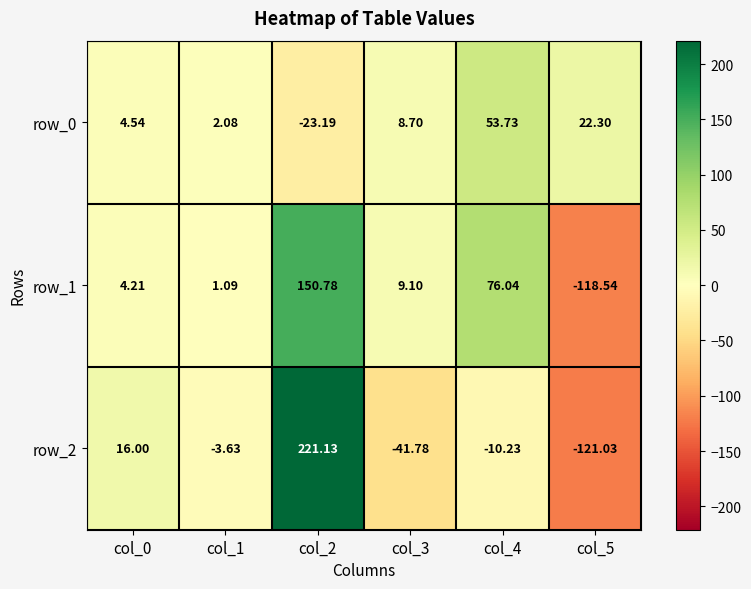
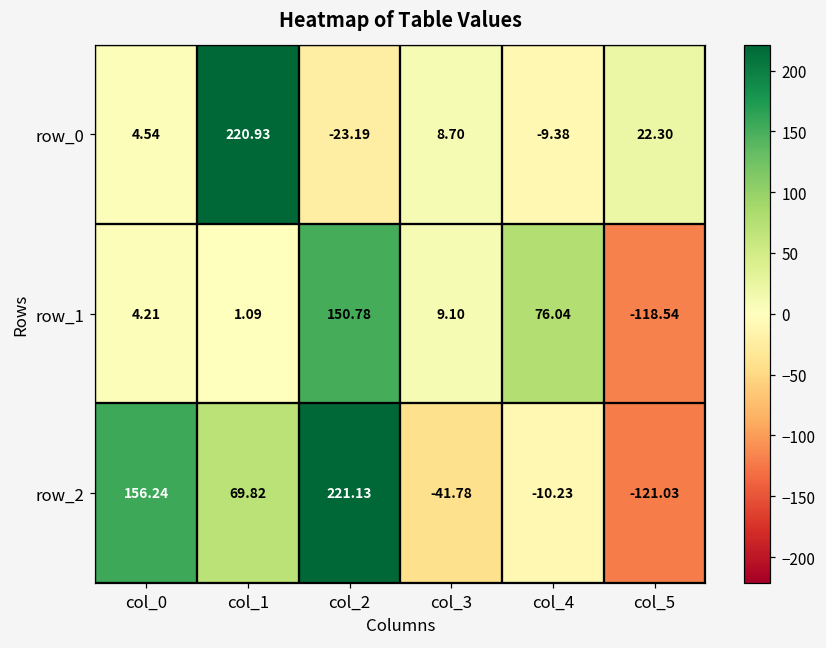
row_0, col_1: 2.08 -> 220.93
row_0, col_4: 53.73 -> -9.38
row_2, col_0: 16.00 -> 156.24
row_2, col_1: -3.63 -> 69.82
